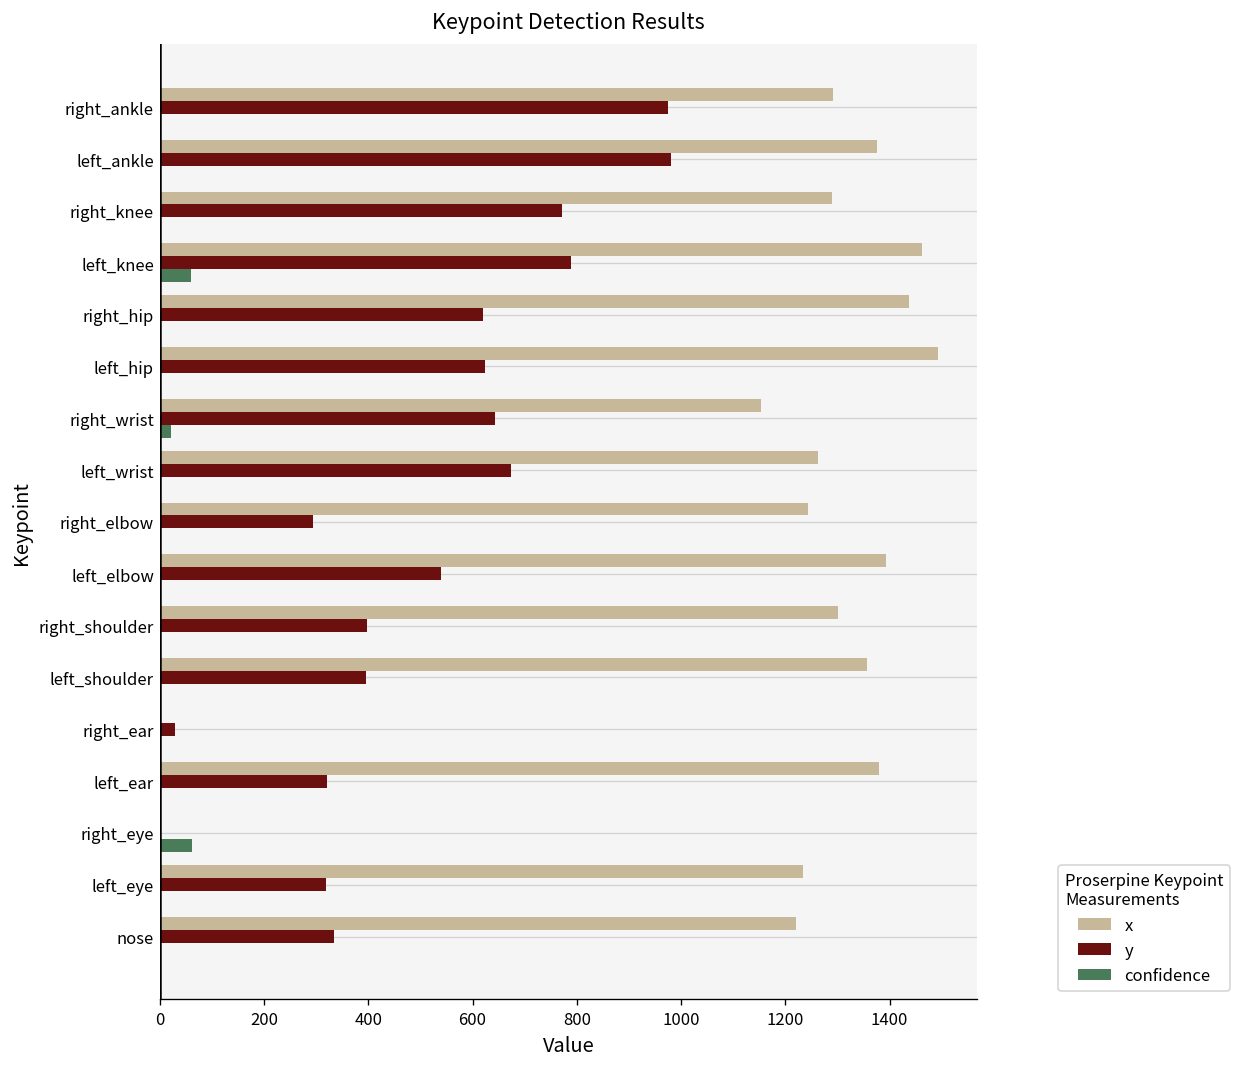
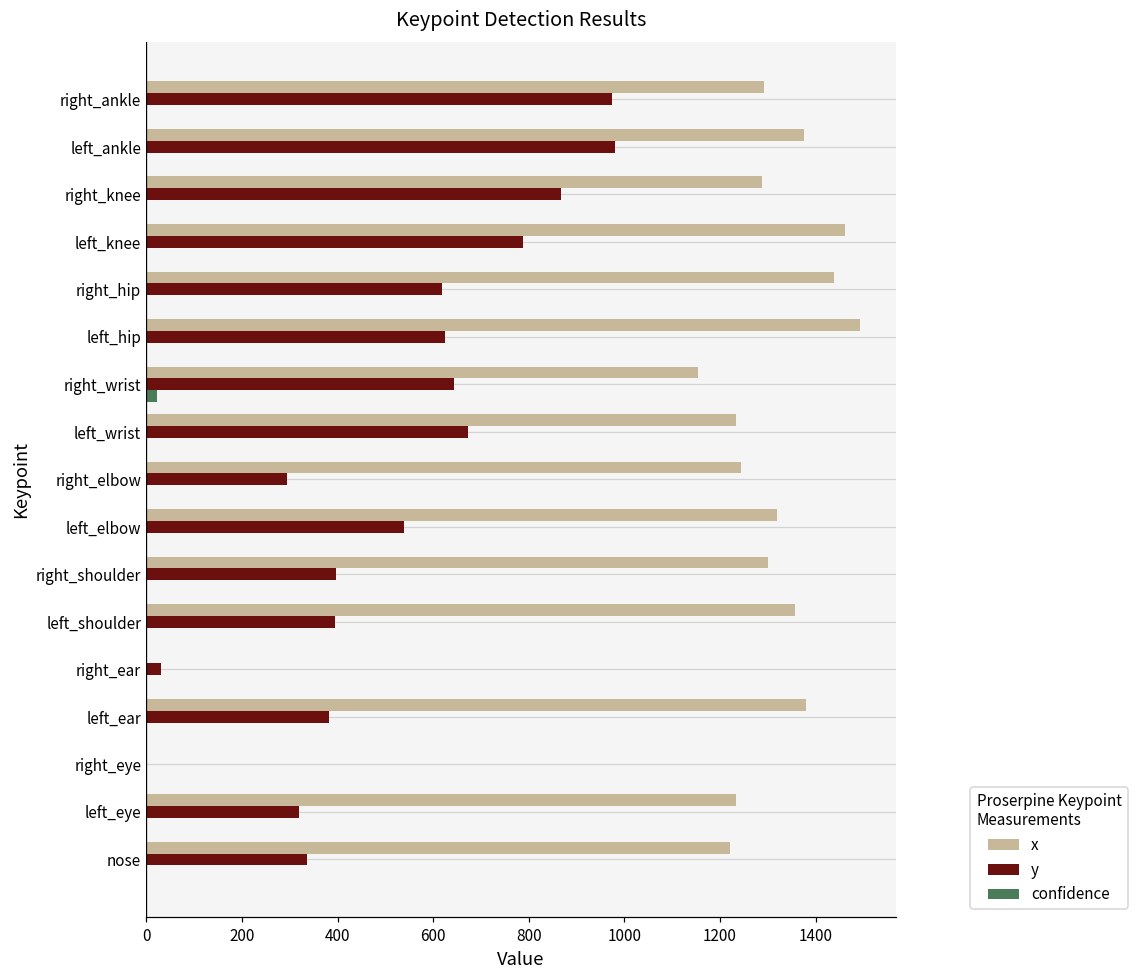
y, right_knee: 770 -> 870
confidence, left_knee: 60 -> 0
x, left_wrist: 1260 -> 1230
x, left_elbow: 1390 -> 1320
y, left_ear: 320 -> 380
confidence, right_eye: 60 -> 0
